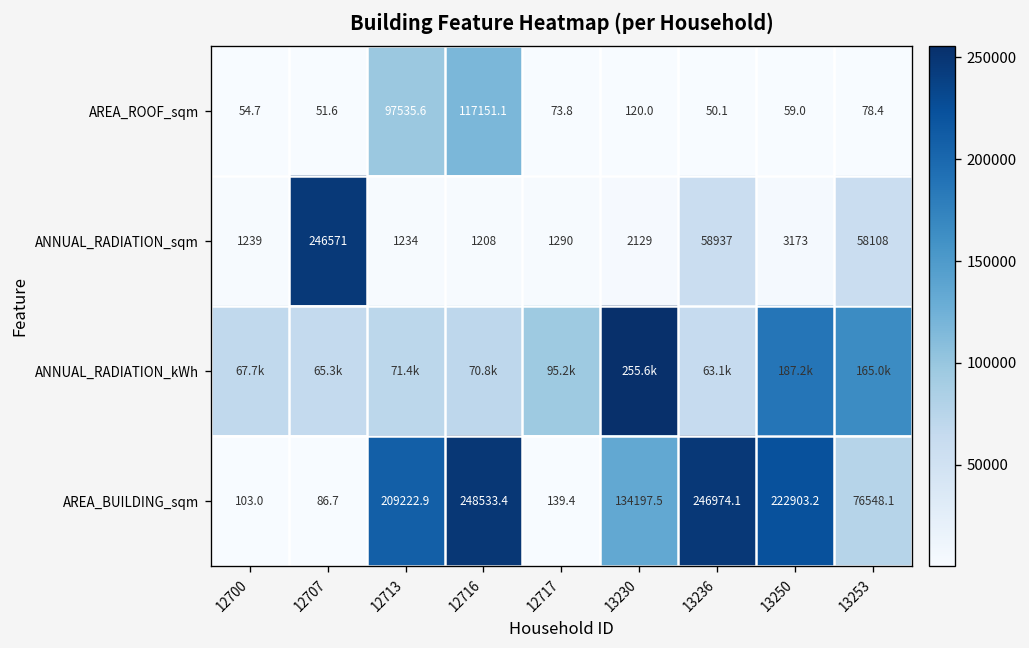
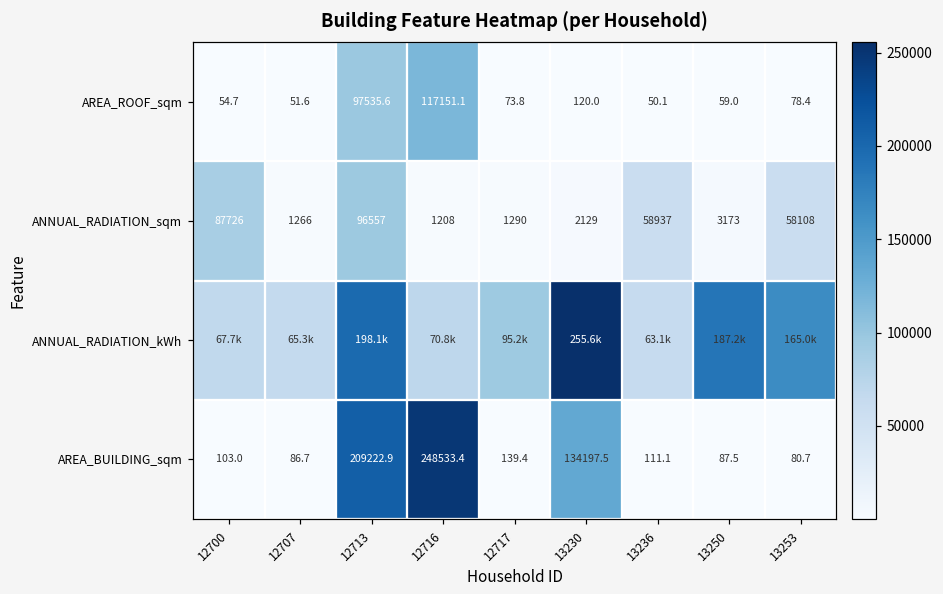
ANNUAL_RADIATION_sqm, 12700: 1239 -> 87726
ANNUAL_RADIATION_sqm, 12707: 246571 -> 1266
ANNUAL_RADIATION_sqm, 12713: 1234 -> 96557
ANNUAL_RADIATION_kWh, 12713: 71.4k -> 198.1k
AREA_BUILDING_sqm, 13236: 246974.1 -> 111.1
AREA_BUILDING_sqm, 13250: 222903.2 -> 87.5
AREA_BUILDING_sqm, 13253: 76548.1 -> 80.7
